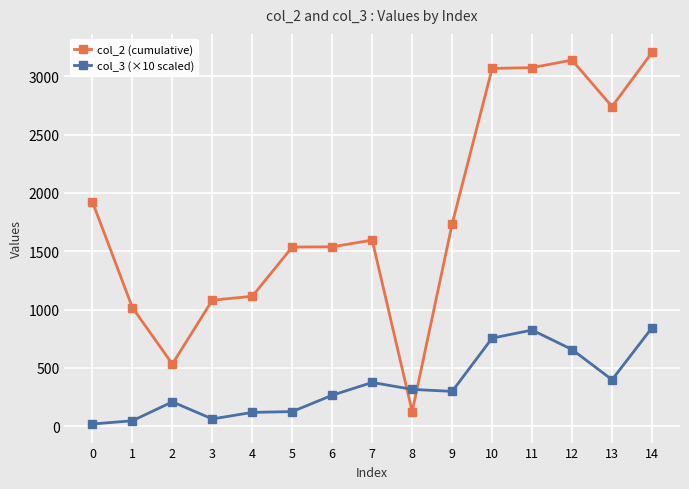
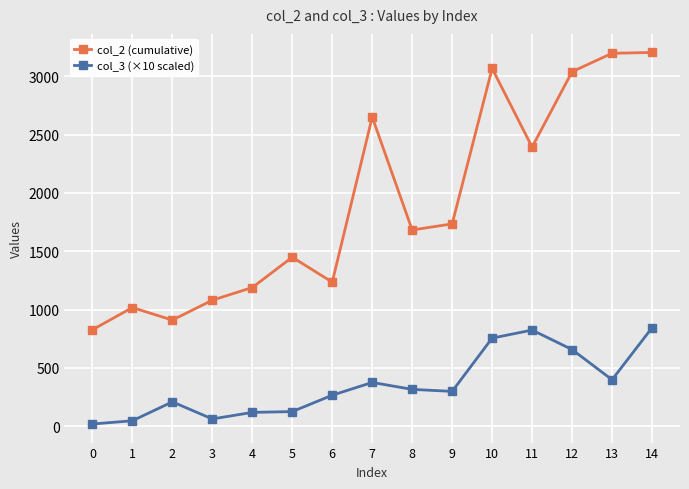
col_2 (cumulative), 0: 1930 -> 830
col_2 (cumulative), 2: 530 -> 910
col_2 (cumulative), 4: 1110 -> 1190
col_2 (cumulative), 5: 1540 -> 1450
col_2 (cumulative), 6: 1540 -> 1240
col_2 (cumulative), 7: 1600 -> 2650
col_2 (cumulative), 8: 130 -> 1680
col_2 (cumulative), 11: 3070 -> 2390
col_2 (cumulative), 12: 3140 -> 3040
col_2 (cumulative), 13: 2740 -> 3200
